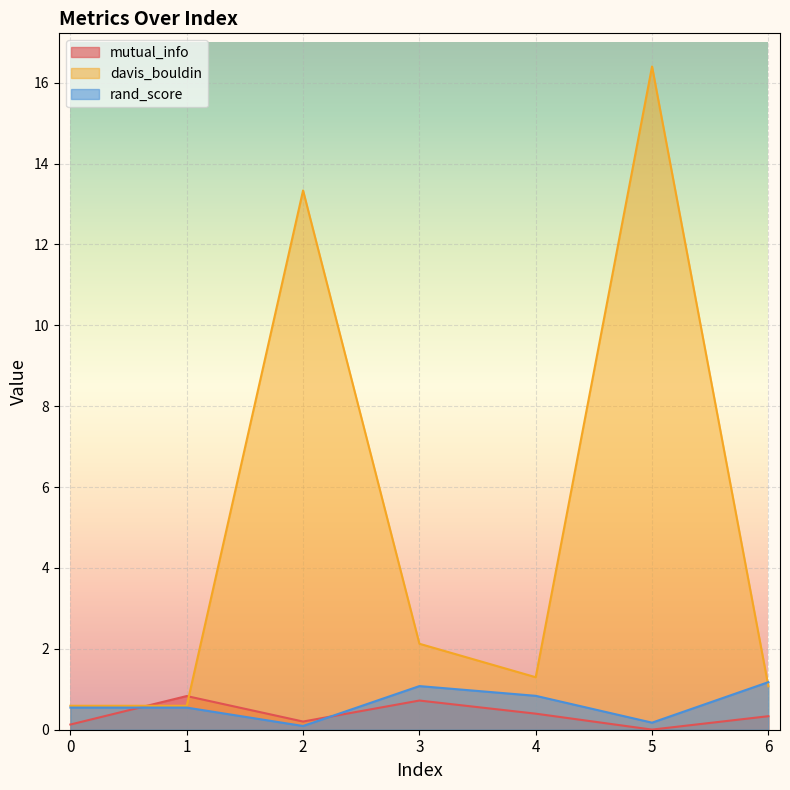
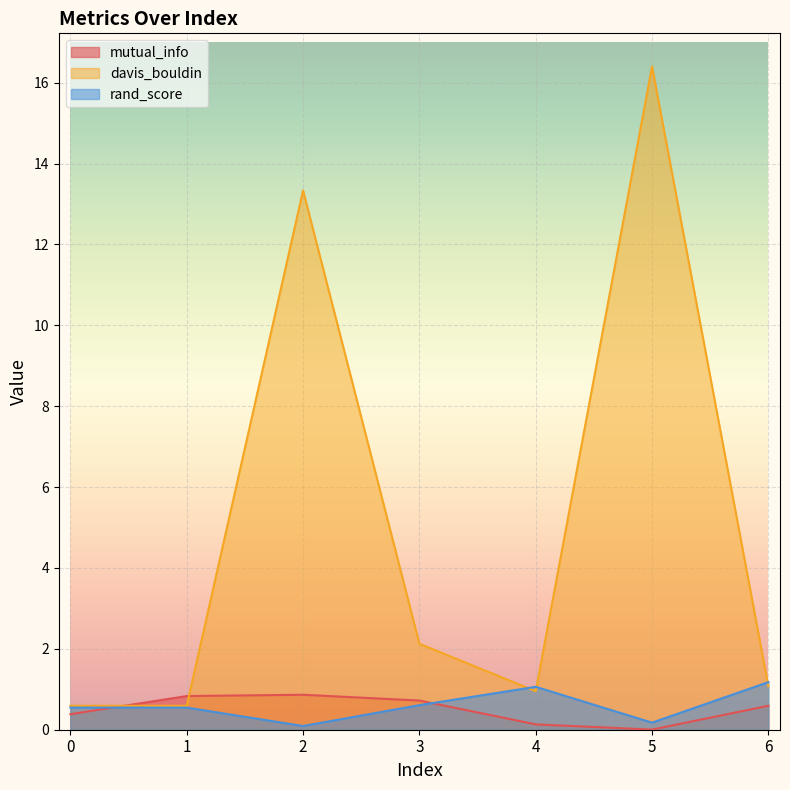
mutual_info, 0: 0.1 -> 0.4
mutual_info, 2: 0.2 -> 0.9
rand_score, 3: 1.1 -> 0.6
mutual_info, 4: 0.4 -> 0.1
davis_bouldin, 4: 1.3 -> 1.0
rand_score, 4: 0.8 -> 1.1
mutual_info, 6: 0.3 -> 0.6
